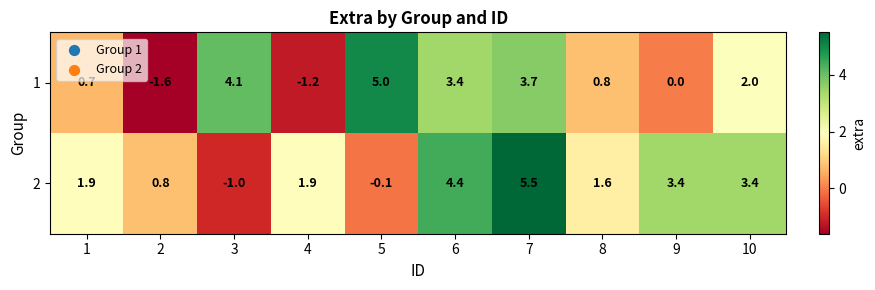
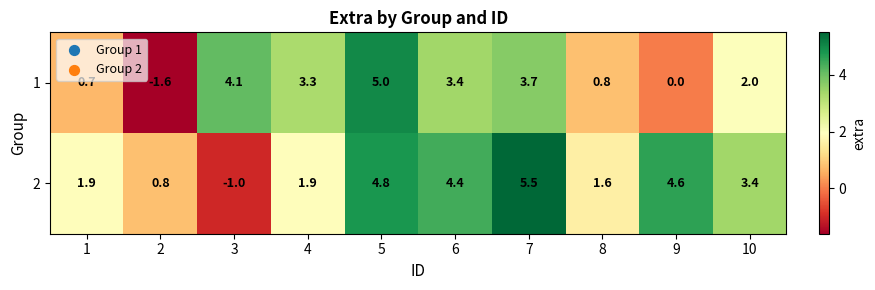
1, 4: -1.2 -> 3.3
2, 5: -0.1 -> 4.8
2, 9: 3.4 -> 4.6
